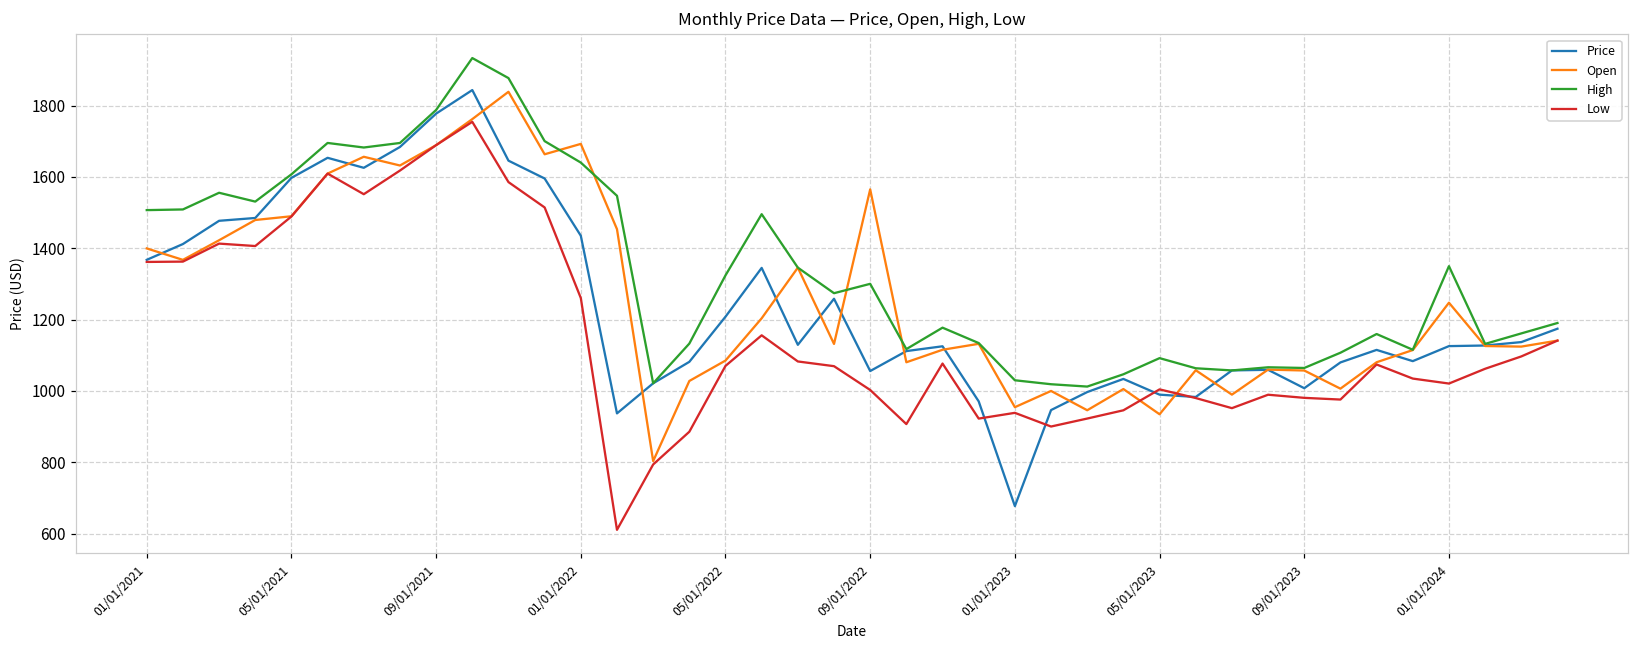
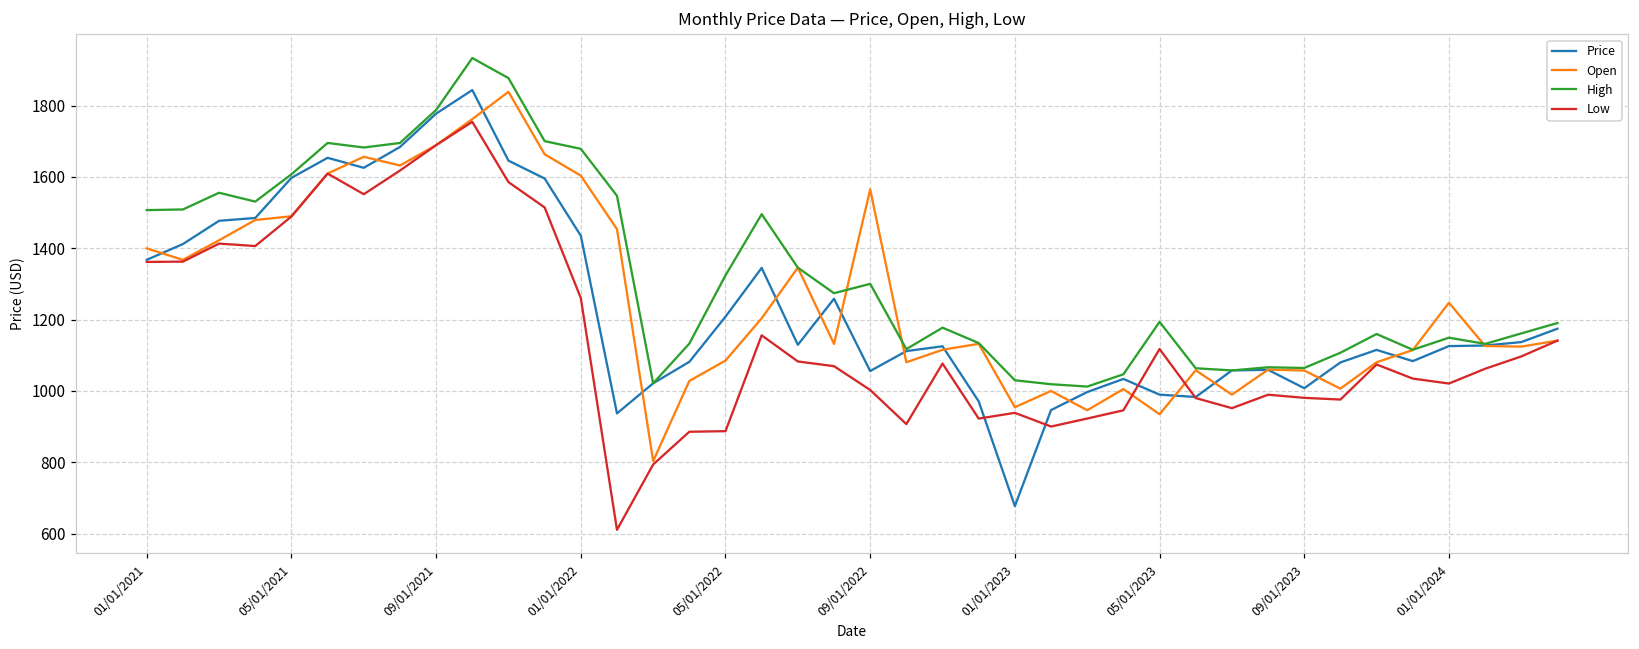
Open, 01/01/2022: 1690 -> 1600
High, 01/01/2022: 1640 -> 1680
Low, 05/01/2022: 1070 -> 890
High, 05/01/2023: 1090 -> 1190
Low, 05/01/2023: 1000 -> 1120
High, 01/01/2024: 1350 -> 1150
